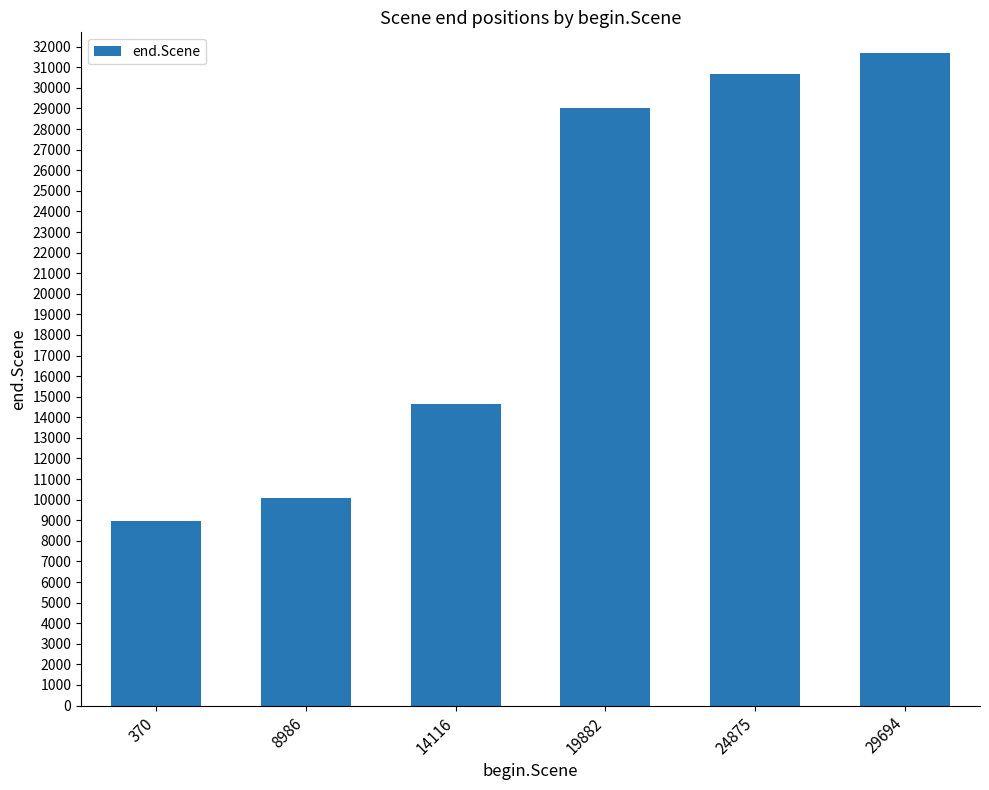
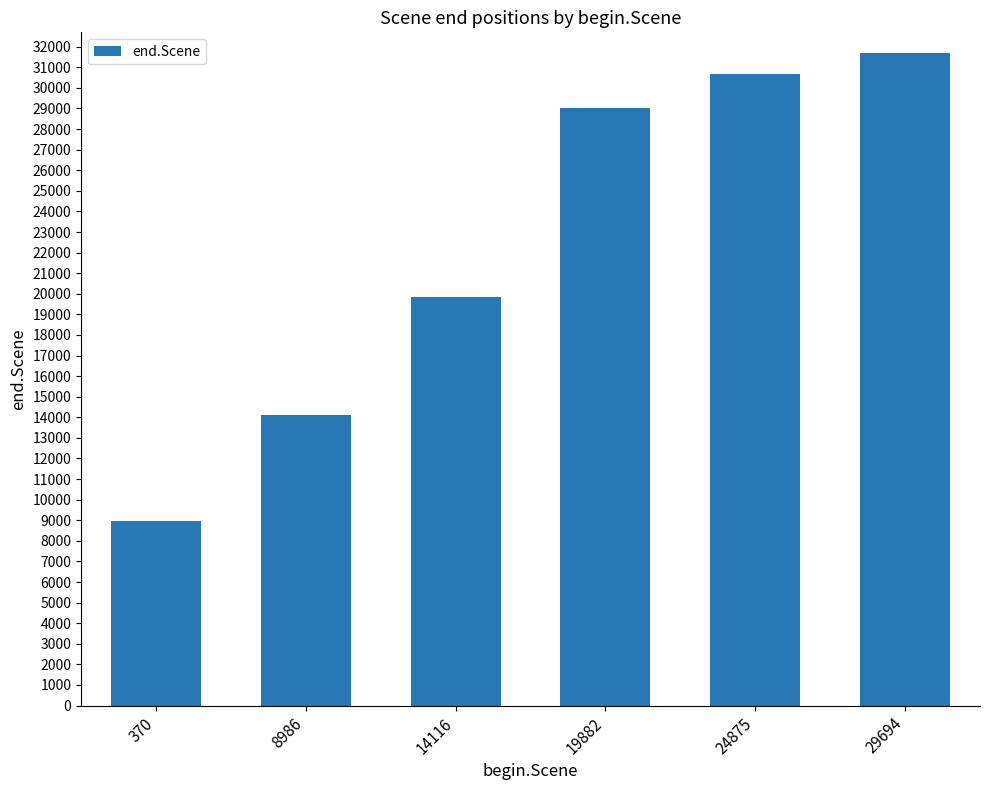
8986: 10100 -> 14100
14116: 14600 -> 19900
